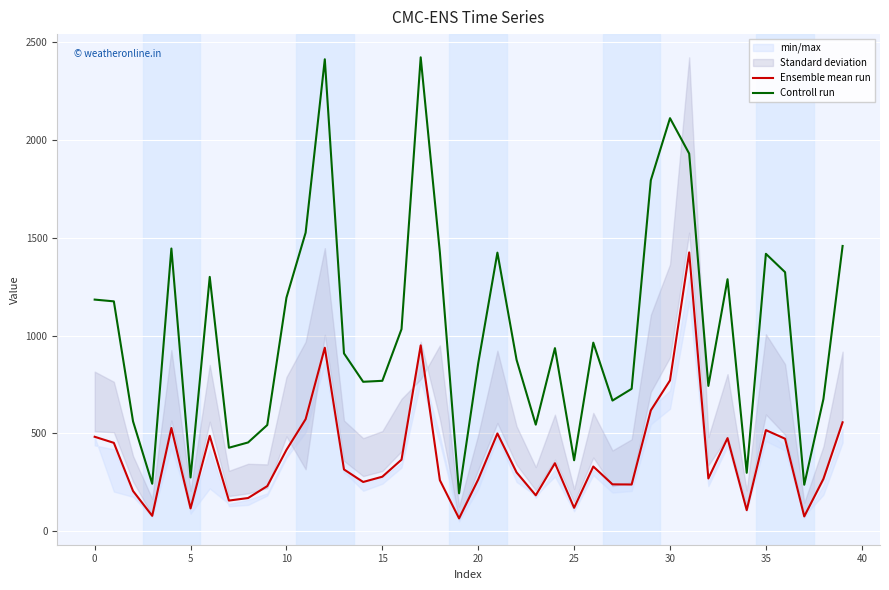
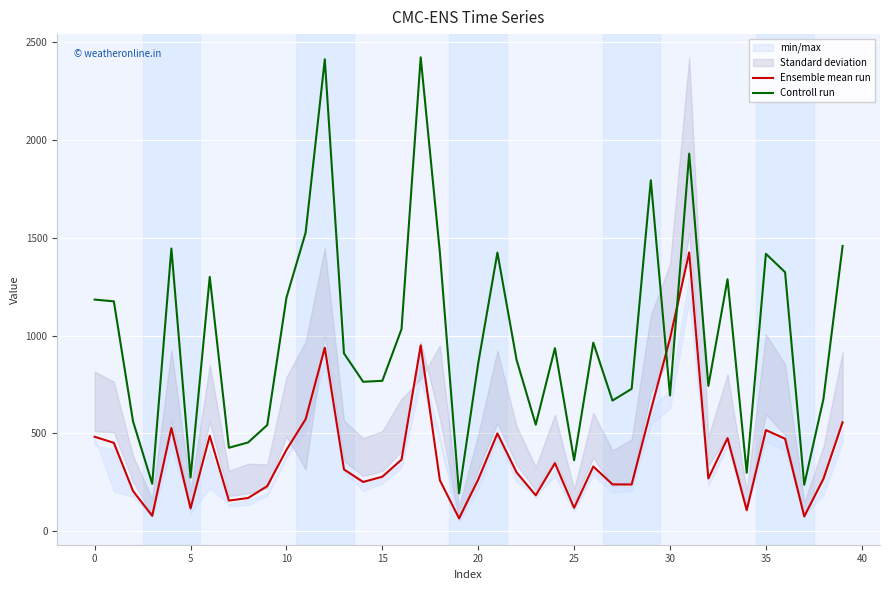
Ensemble mean run, 30: 770 -> 990
Controll run, 30: 2110 -> 690
